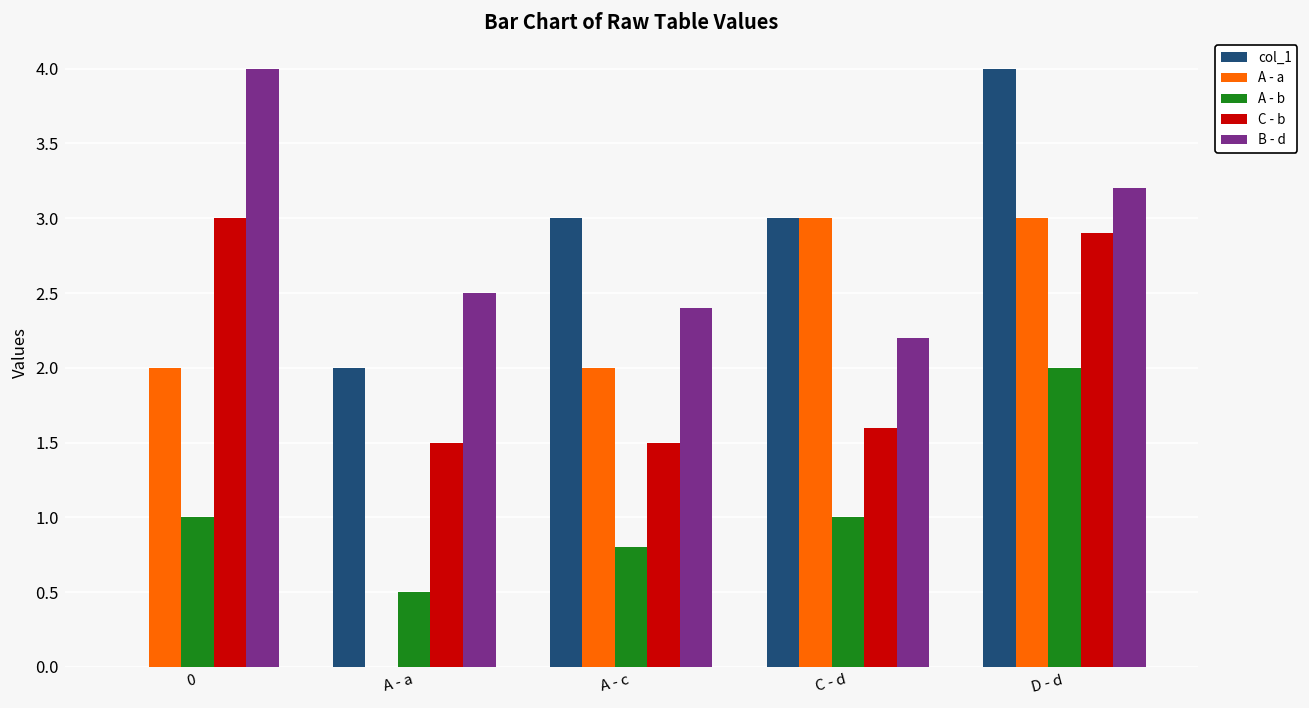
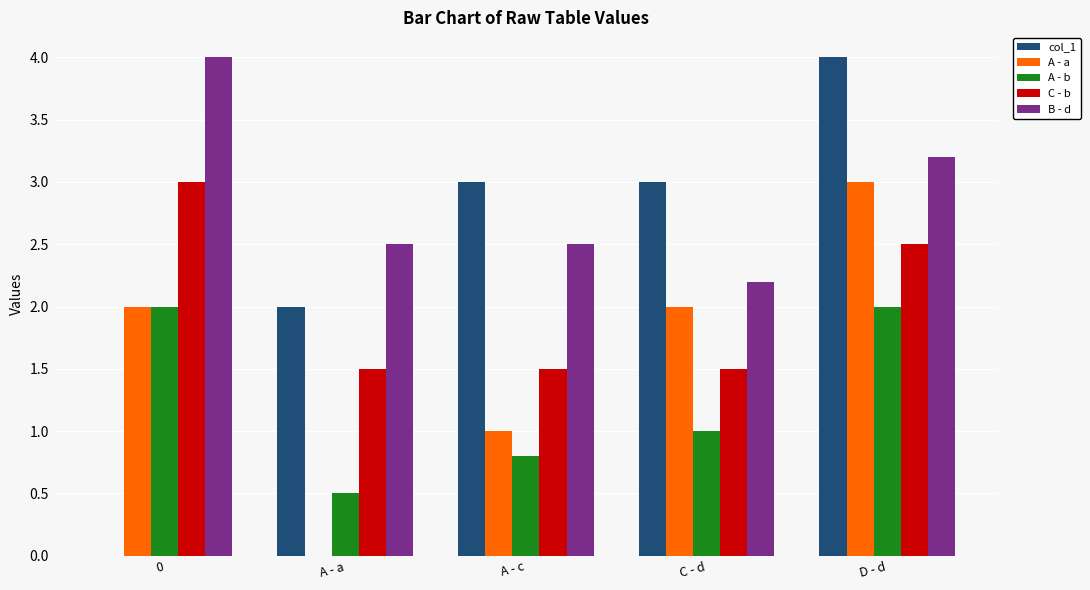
A - b, 0: 1 -> 2
A - a, A - c: 2 -> 1
B - d, A - c: 2.4 -> 2.5
A - a, C - d: 3 -> 2
C - b, C - d: 1.6 -> 1.5
C - b, D - d: 2.9 -> 2.5
